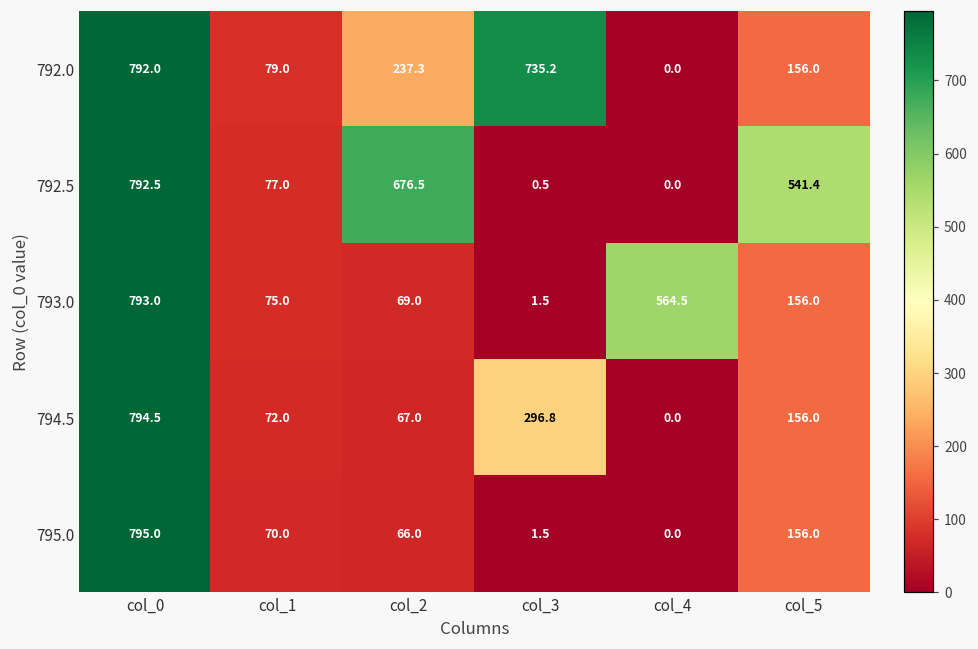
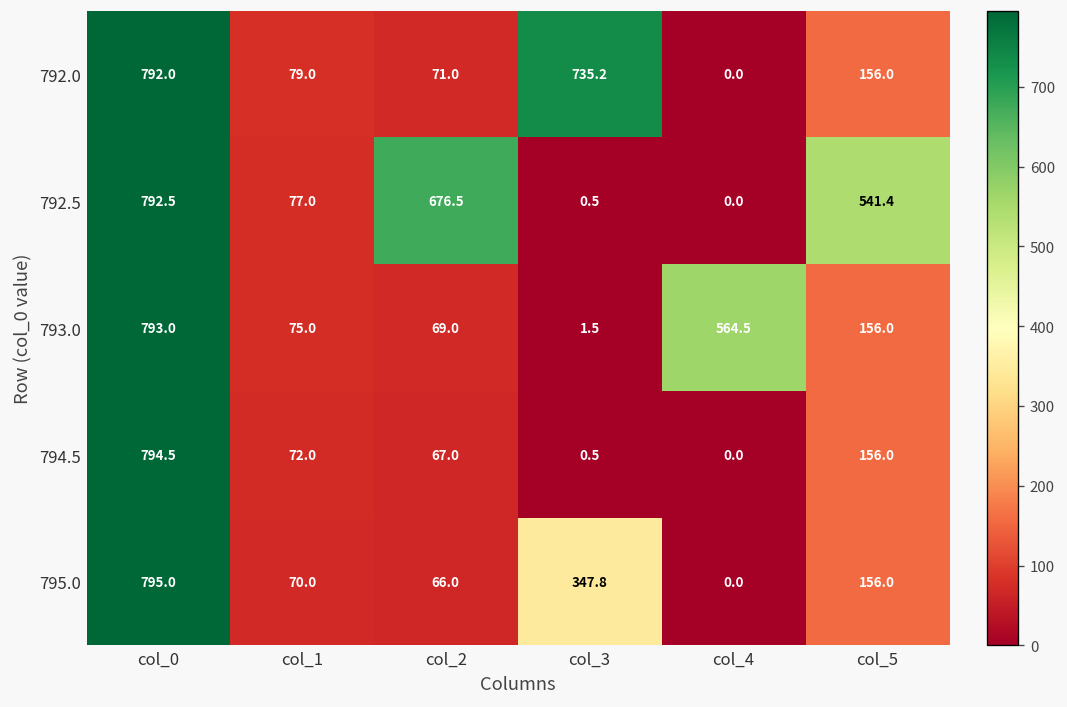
792.0, col_2: 237.3 -> 71.0
794.5, col_3: 296.8 -> 0.5
795.0, col_3: 1.5 -> 347.8
